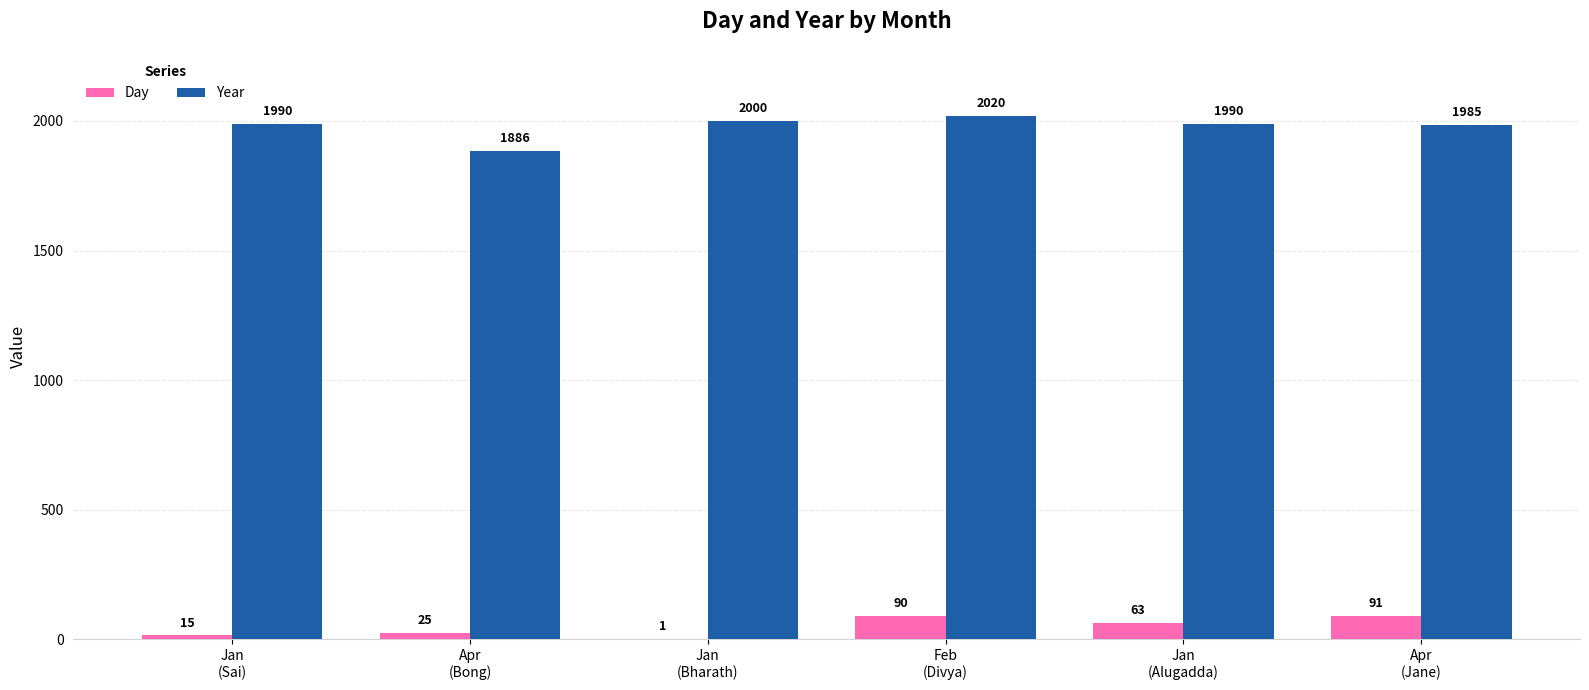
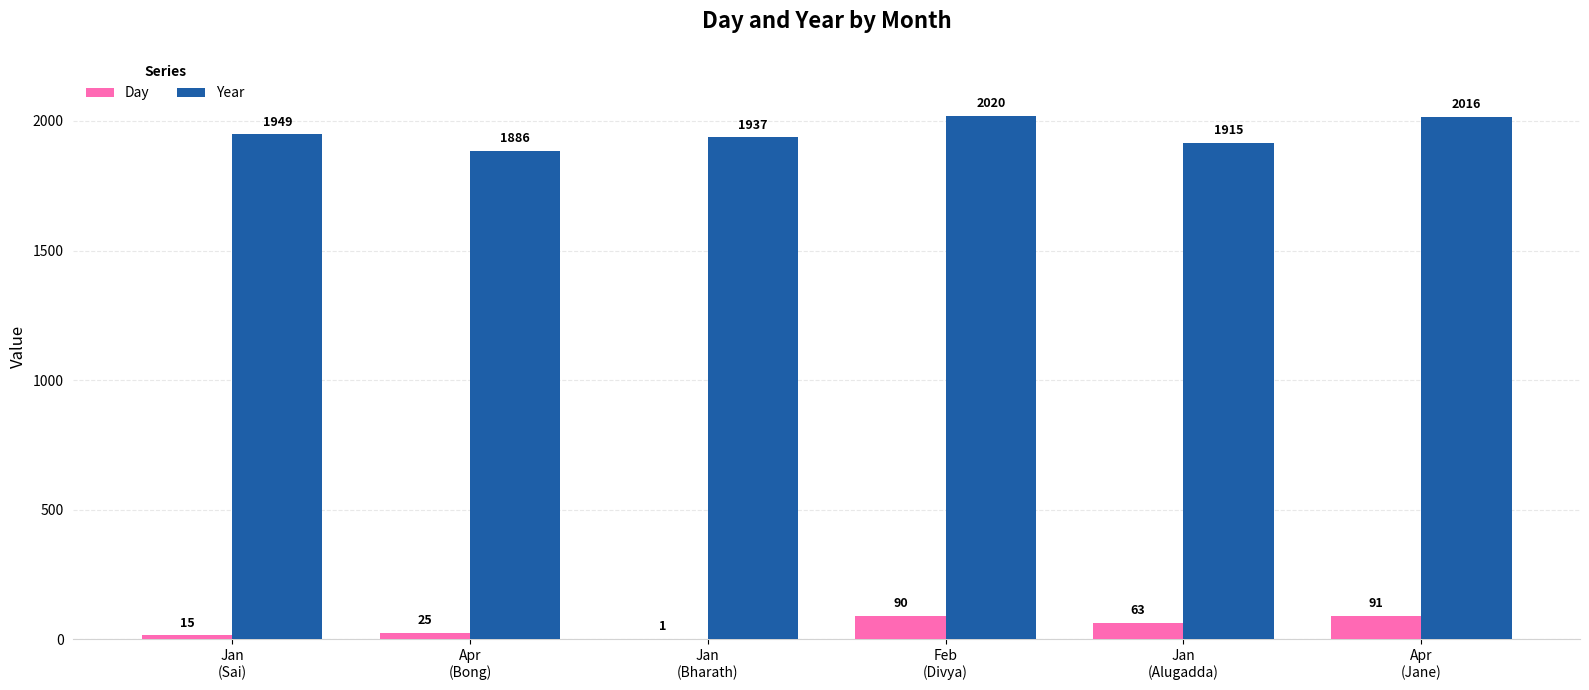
Year, Jan (Sai): 1990 -> 1949
Year, Jan (Bharath): 2000 -> 1937
Year, Jan (Alugadda): 1990 -> 1915
Year, Apr (Jane): 1985 -> 2016
